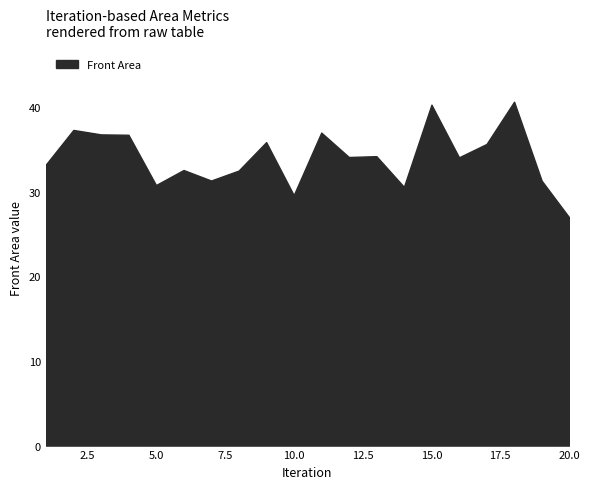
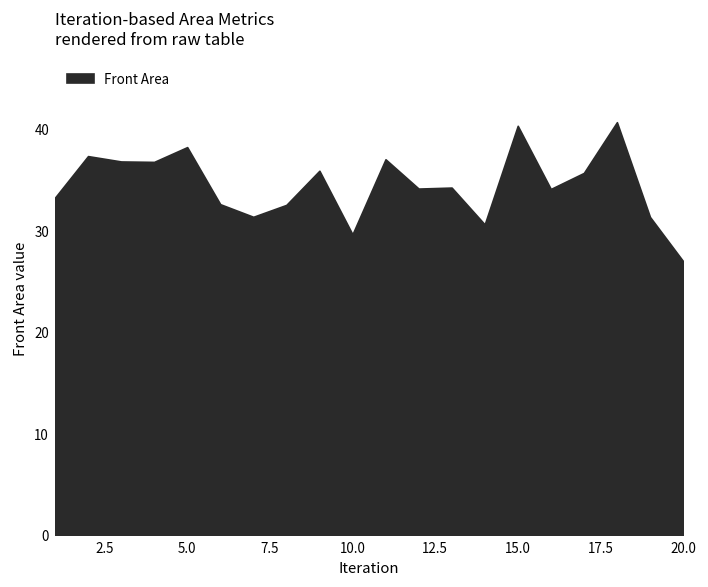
5.0: 31 -> 38
